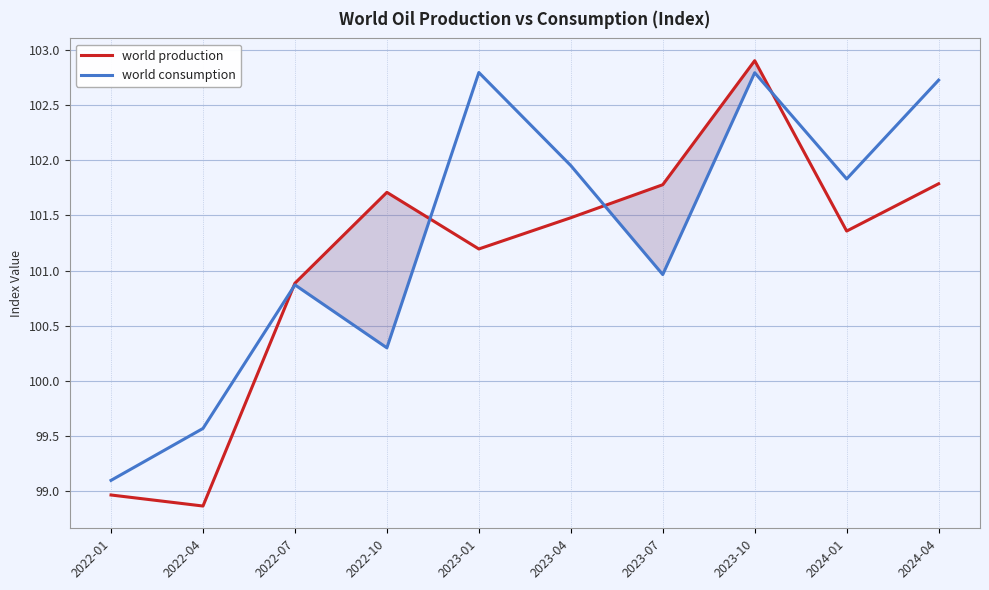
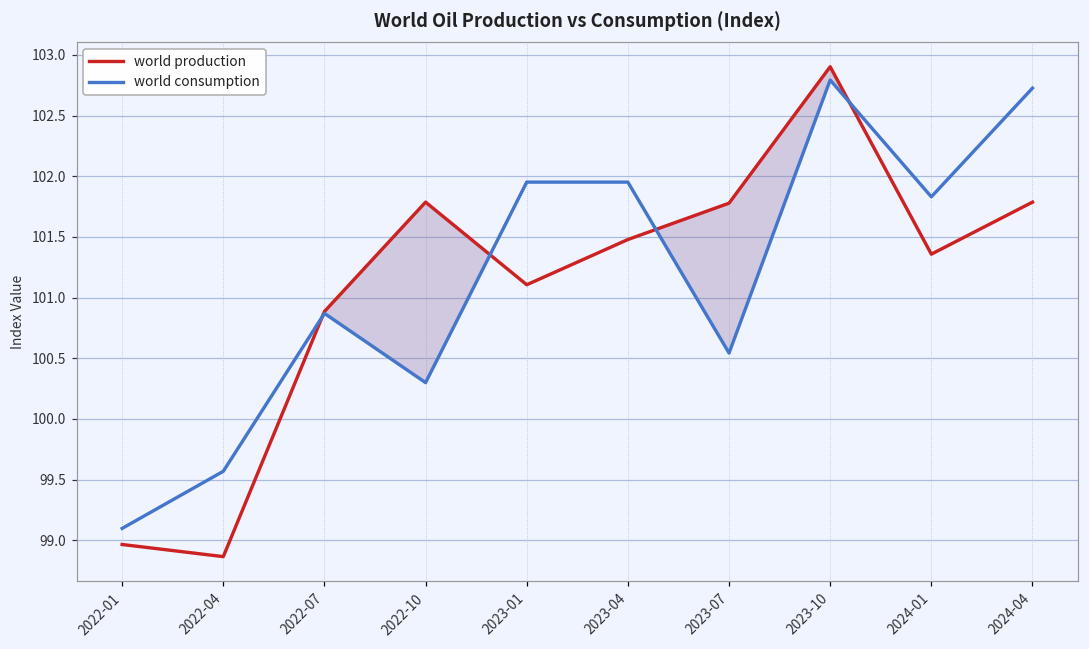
world production, 2022-10: 101.71 -> 101.79
world production, 2023-01: 101.20 -> 101.11
world consumption, 2023-01: 102.80 -> 101.95
world consumption, 2023-07: 100.96 -> 100.54
